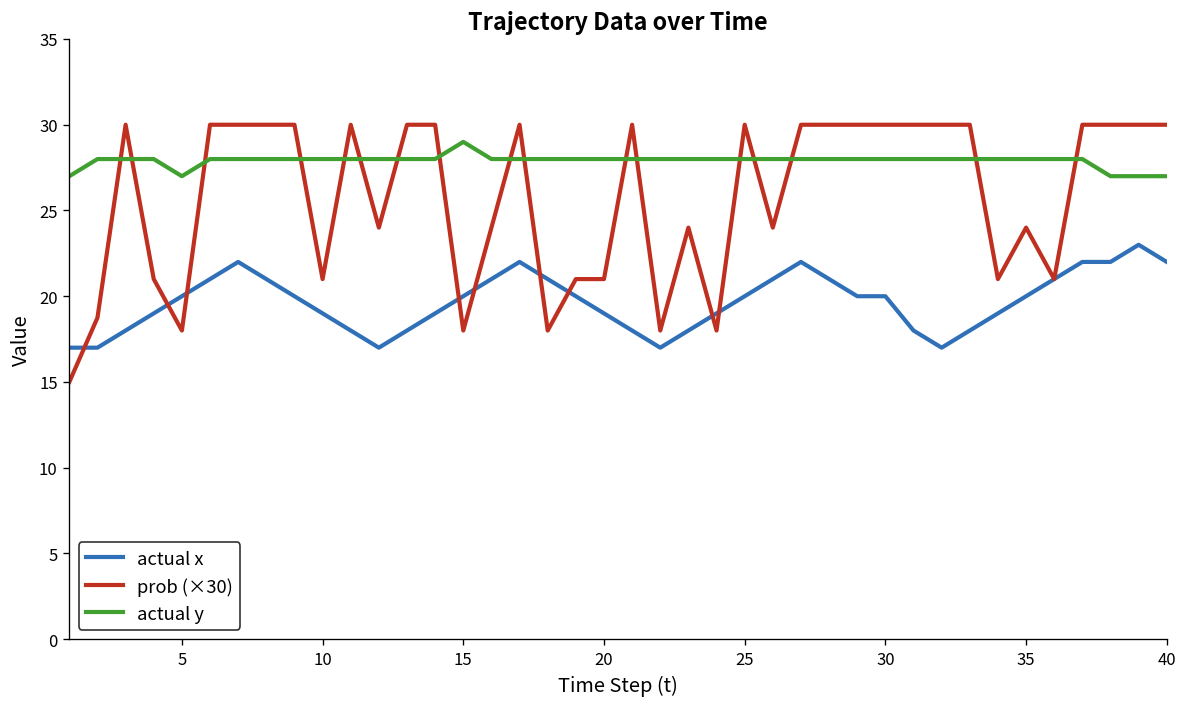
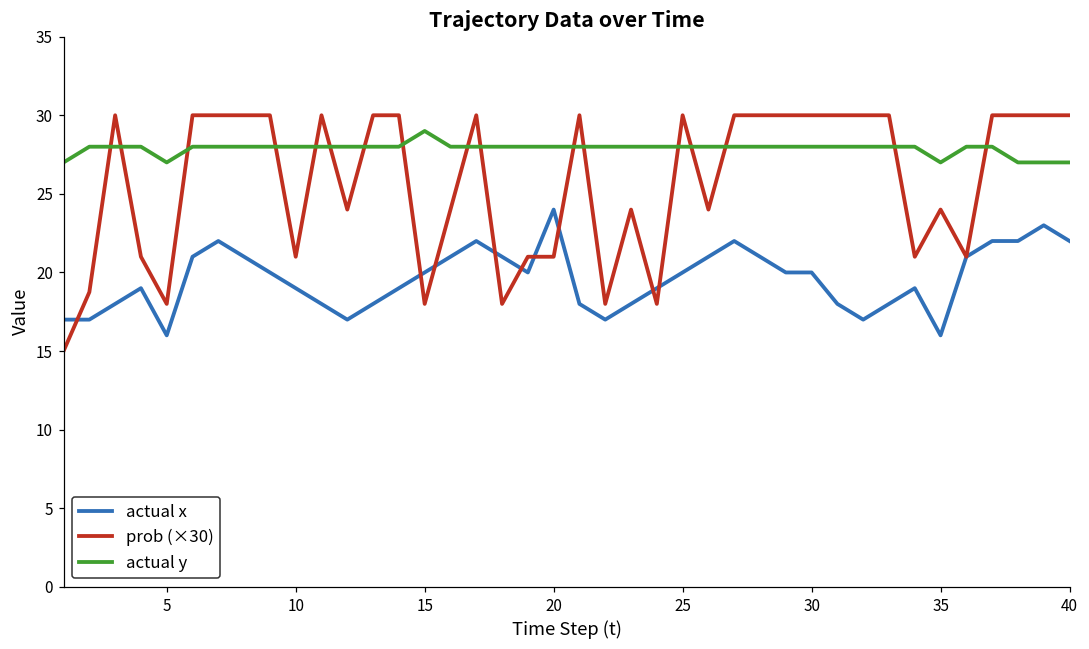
actual x, 5: 20 -> 16
actual x, 20: 19 -> 24
actual x, 35: 20 -> 16
actual y, 35: 28 -> 27
